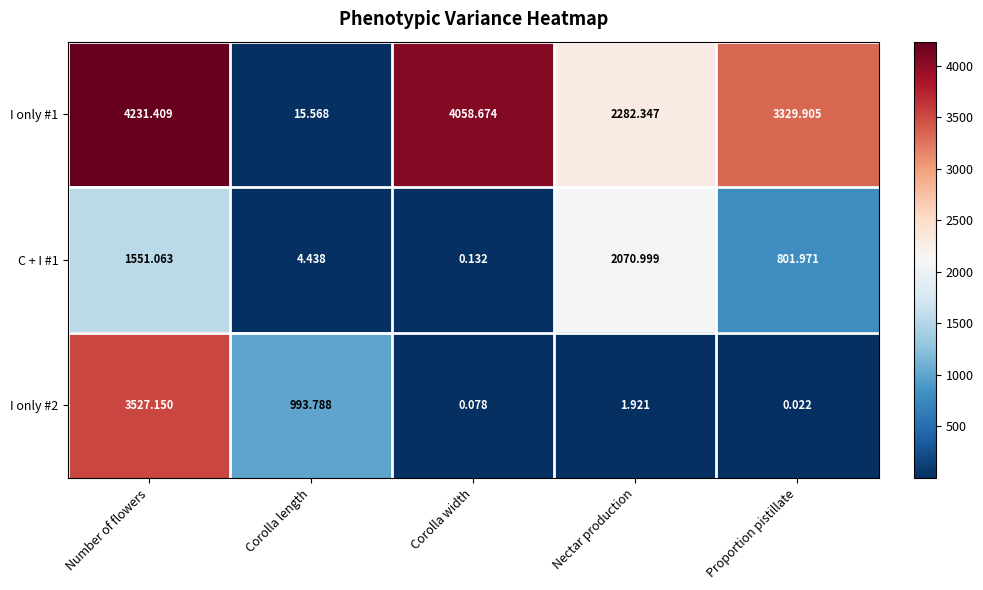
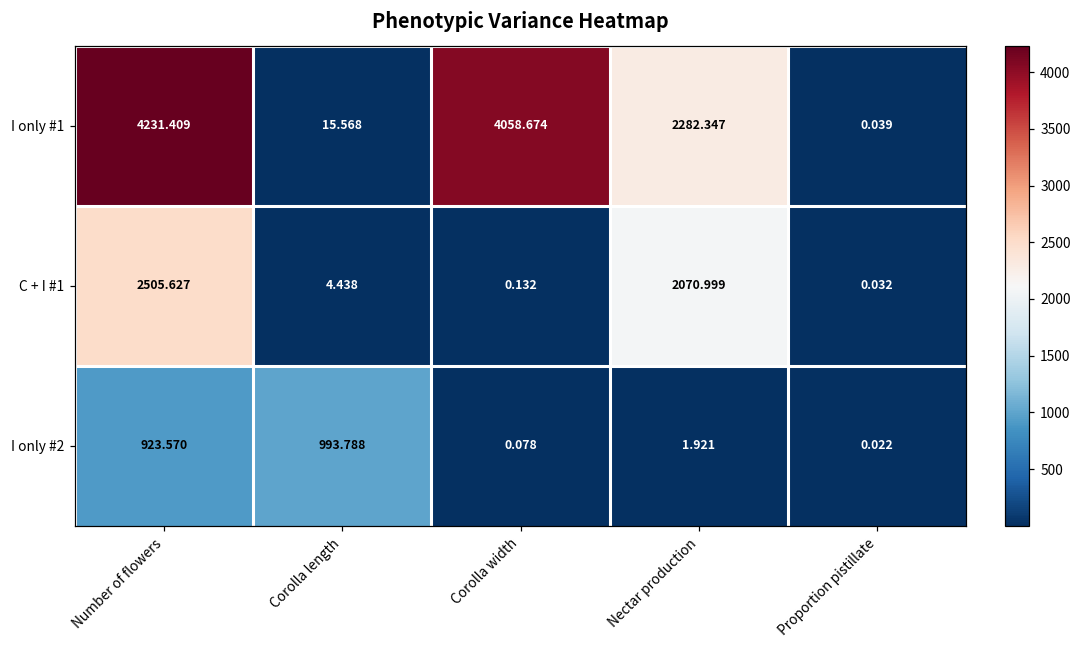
I only #1, Proportion pistillate: 3329.905 -> 0.039
C + I #1, Number of flowers: 1551.063 -> 2505.627
C + I #1, Proportion pistillate: 801.971 -> 0.032
I only #2, Number of flowers: 3527.150 -> 923.570
